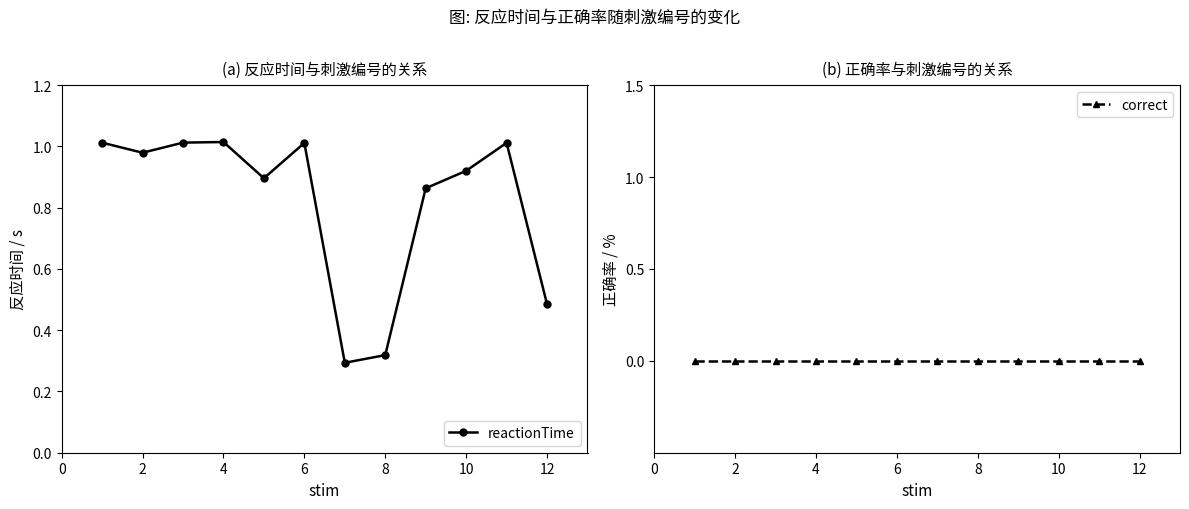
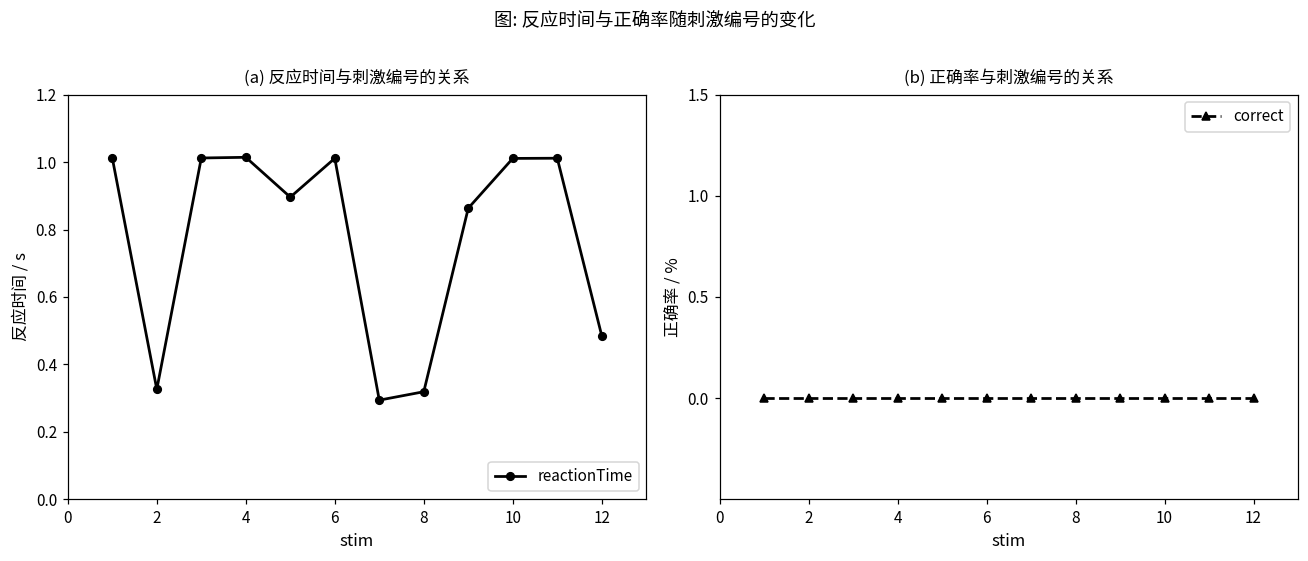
(a) 反应时间与刺激编号的关系, 2: 0.98 -> 0.33
(a) 反应时间与刺激编号的关系, 10: 0.92 -> 1.01
